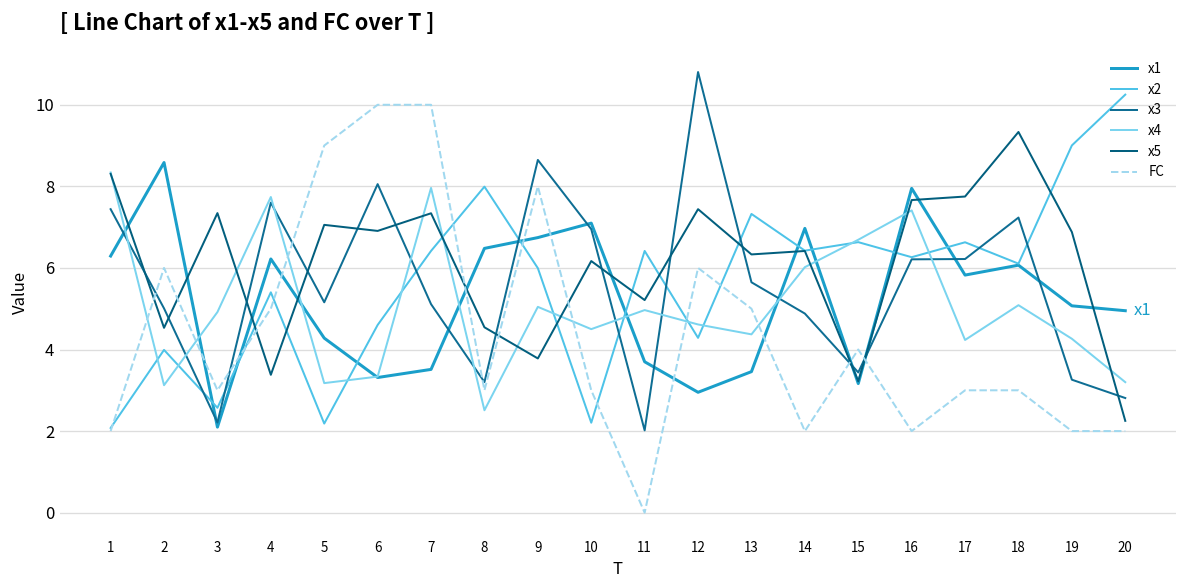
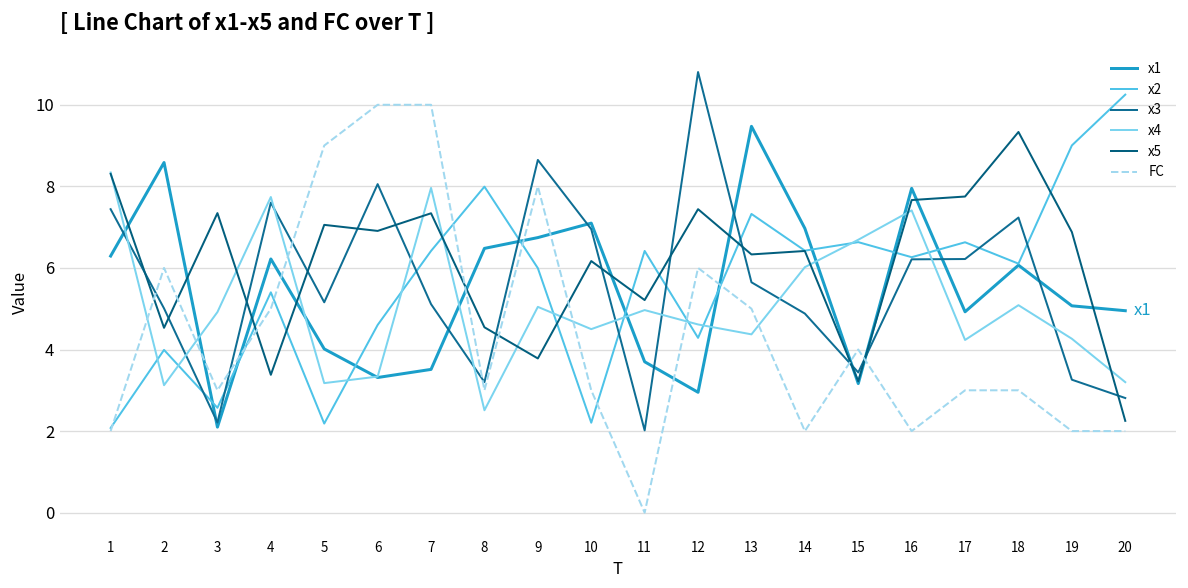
x1, 5: 4.3 -> 4.0
x1, 13: 3.5 -> 9.5
x1, 17: 5.8 -> 4.9
